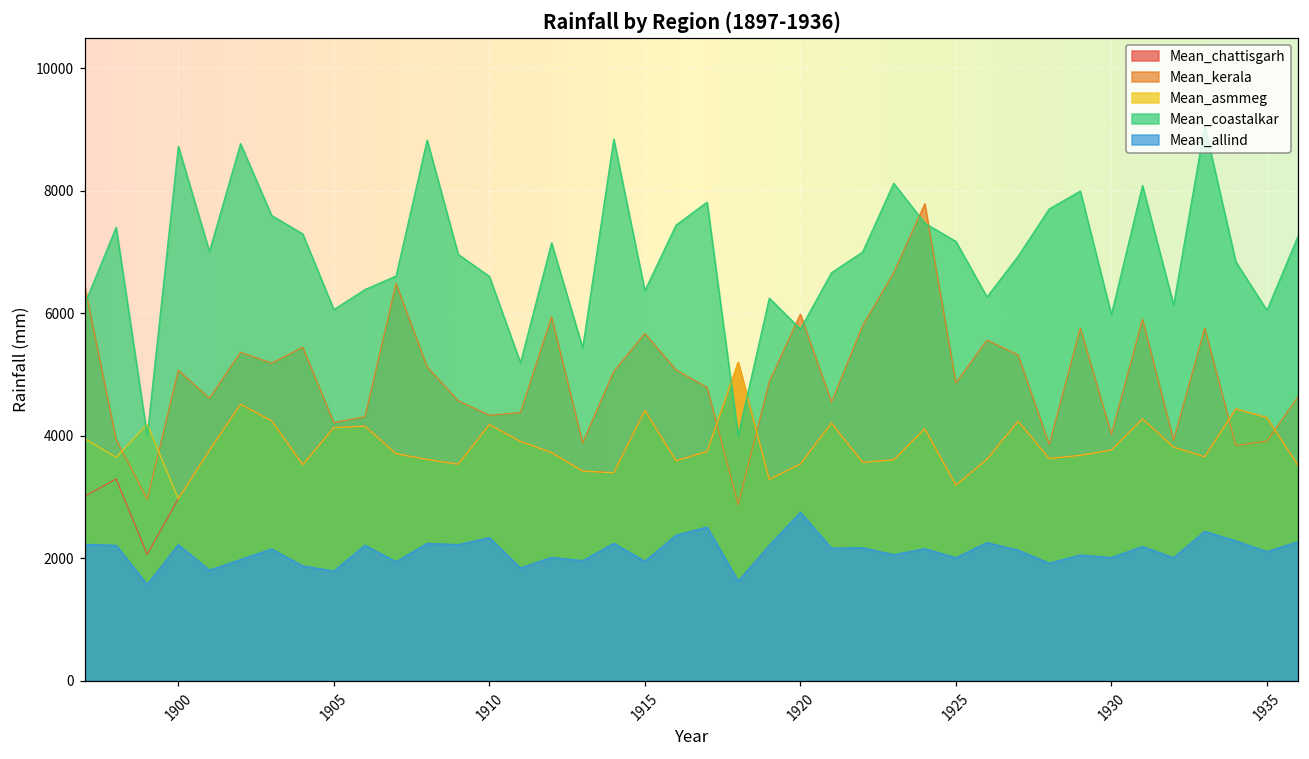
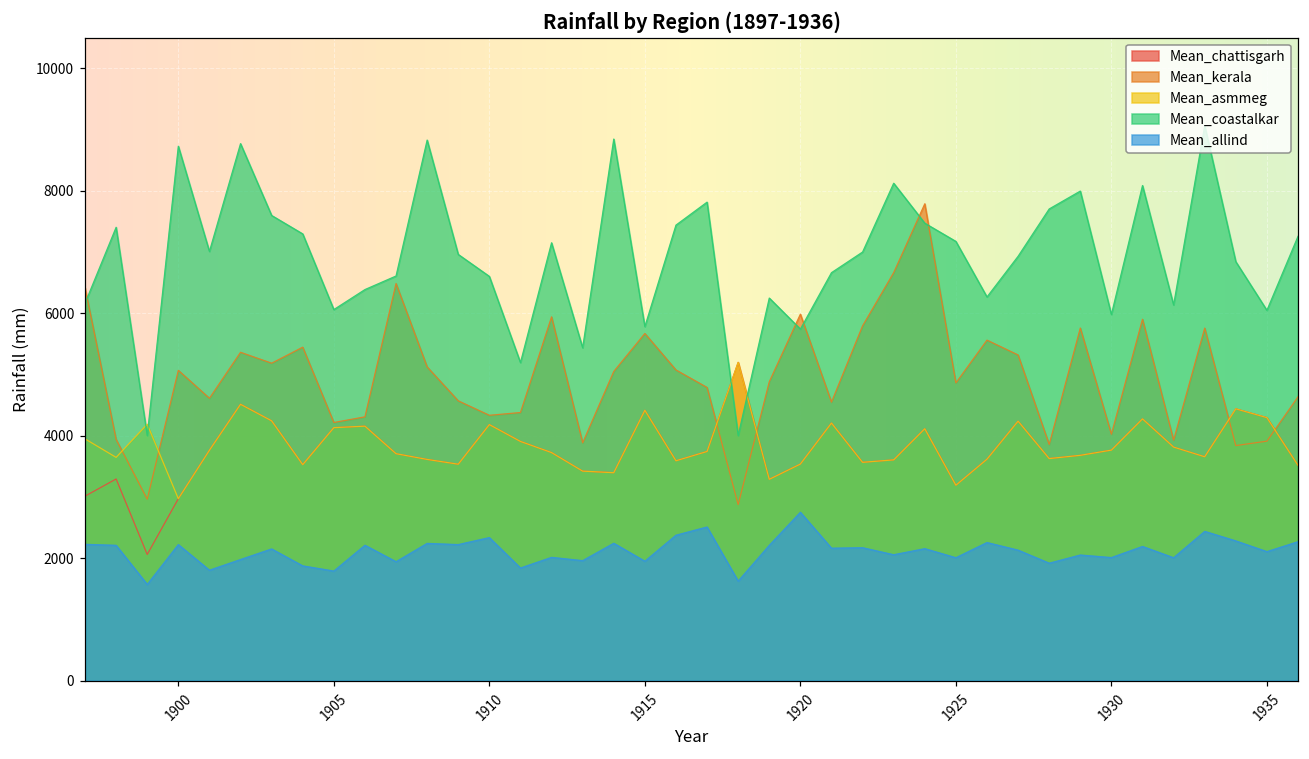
Mean_coastalkar, 1915: 6400 -> 5800
